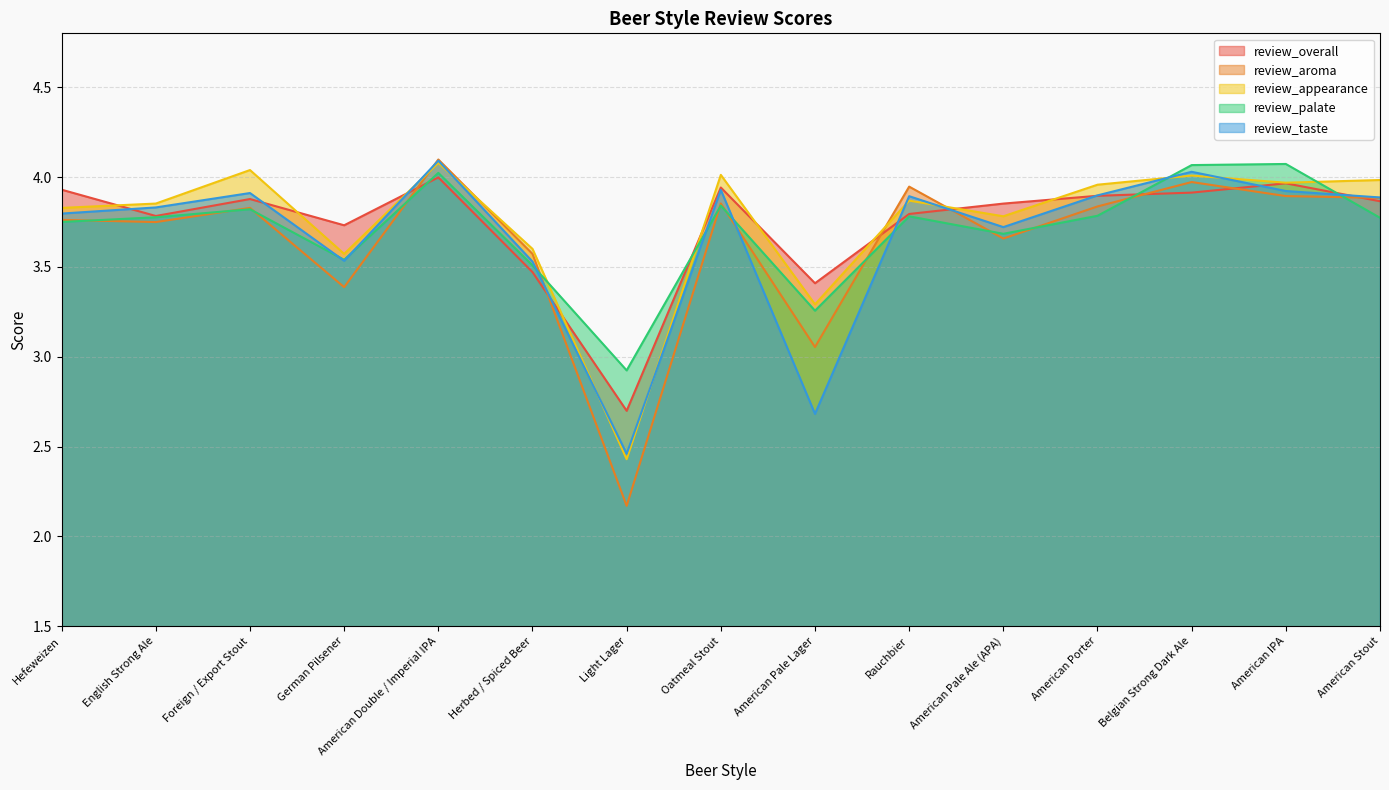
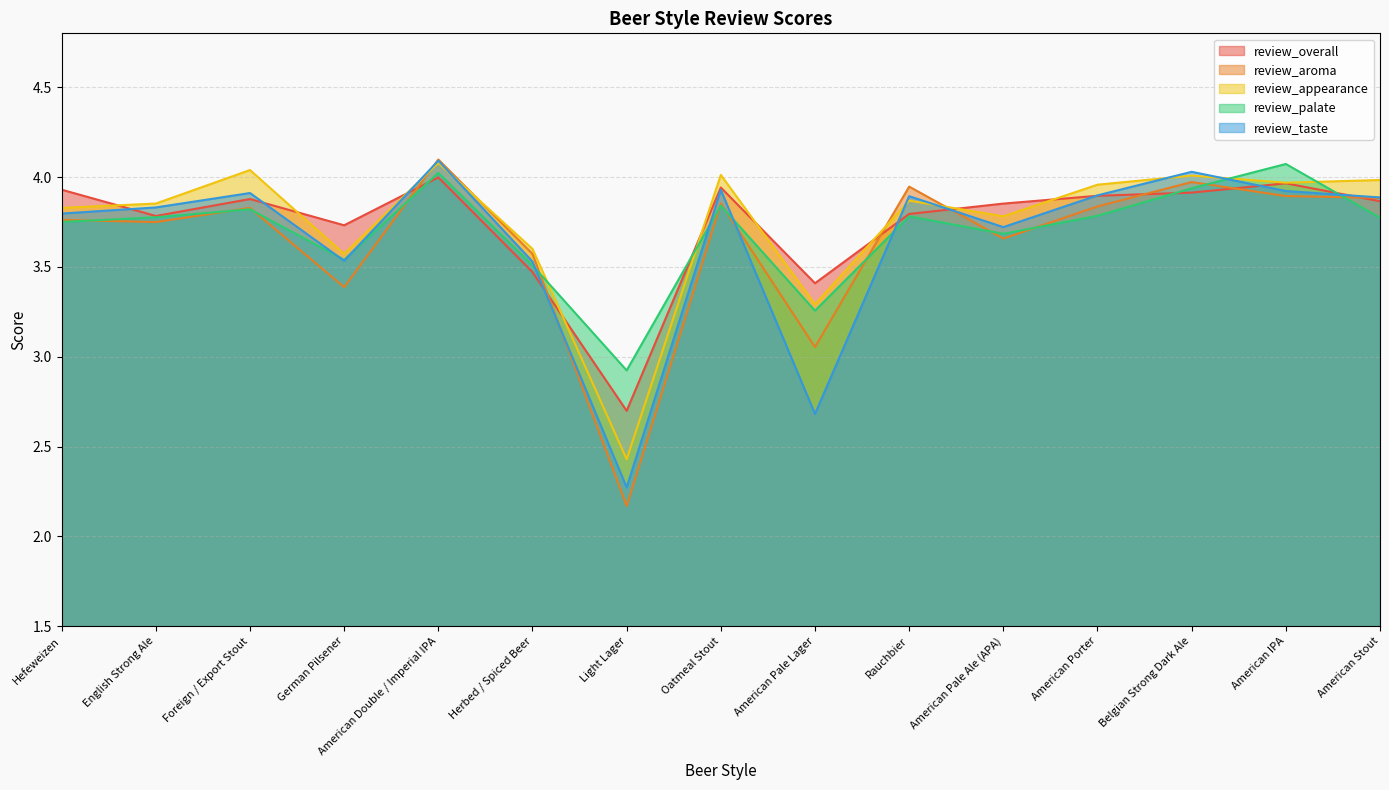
review_taste, Light Lager: 2.46 -> 2.27
review_palate, Belgian Strong Dark Ale: 4.07 -> 3.94
